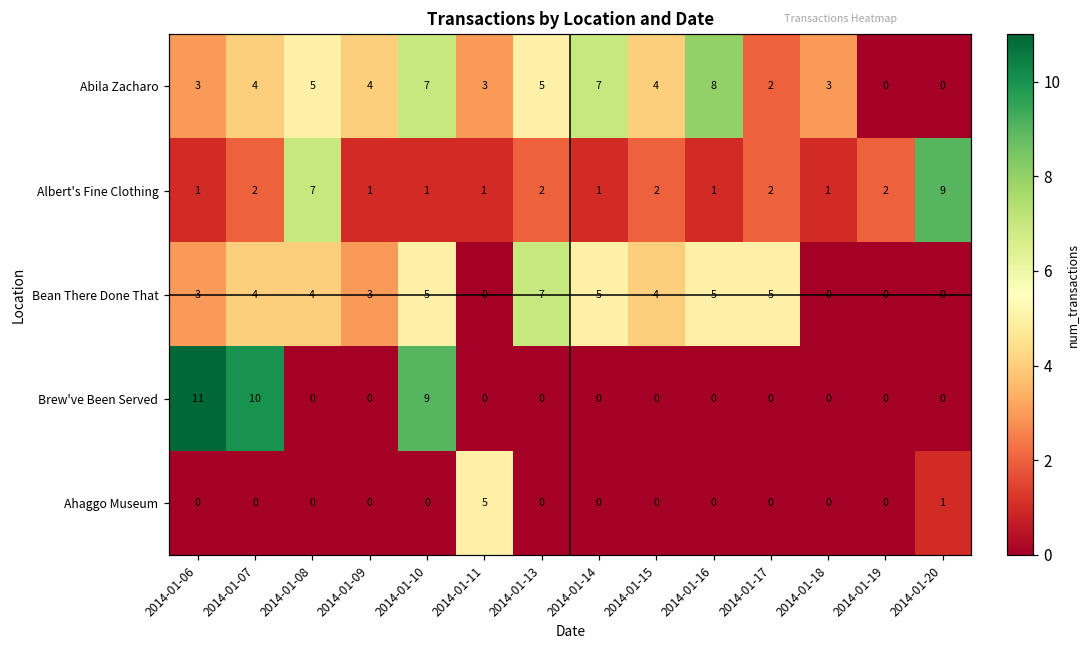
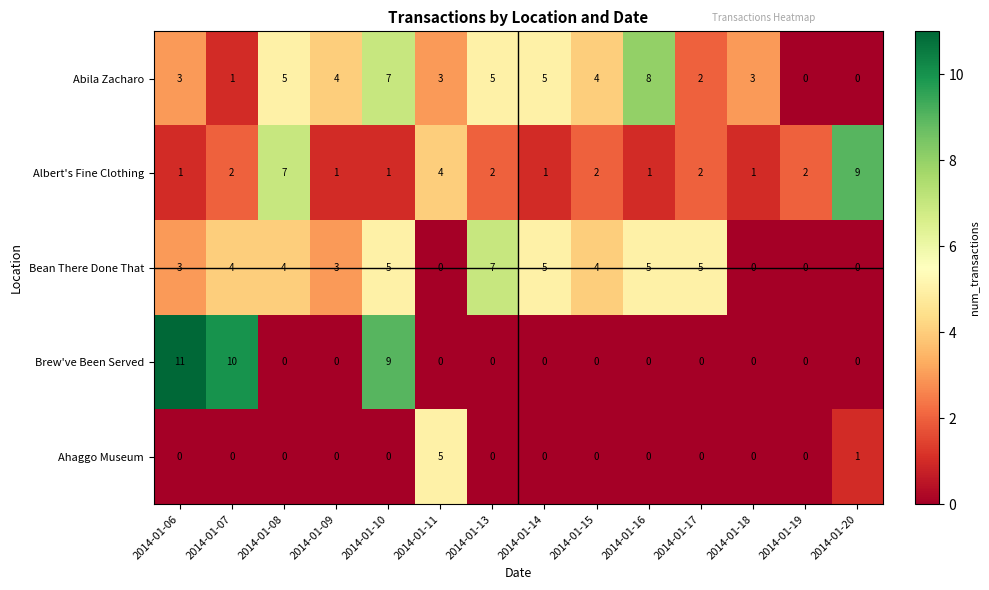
Abila Zacharo, 2014-01-07: 4 -> 1
Abila Zacharo, 2014-01-14: 7 -> 5
Albert's Fine Clothing, 2014-01-11: 1 -> 4
